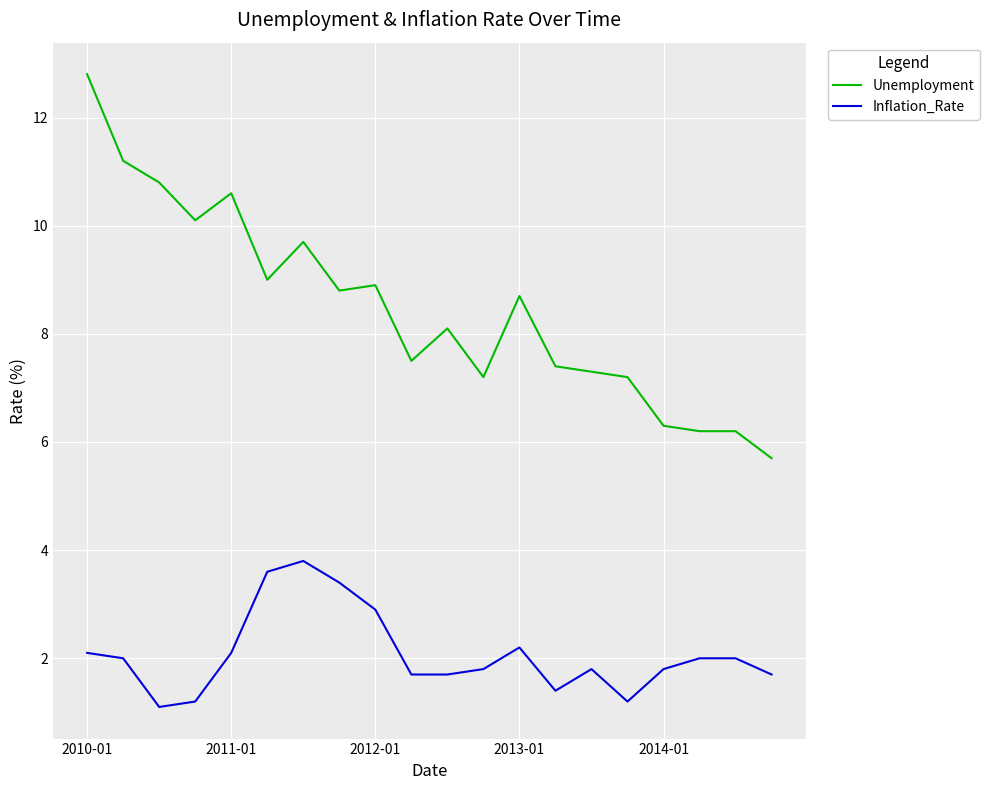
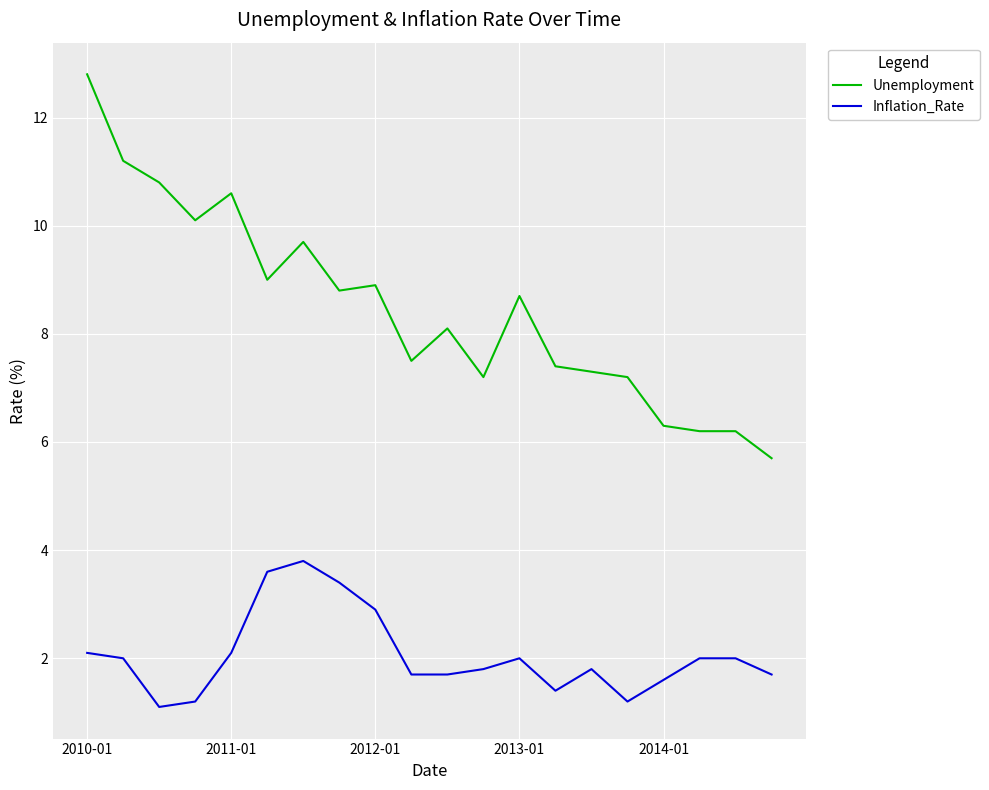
Inflation_Rate, 2013-01: 2.2 -> 2.0
Inflation_Rate, 2014-01: 1.8 -> 1.6
